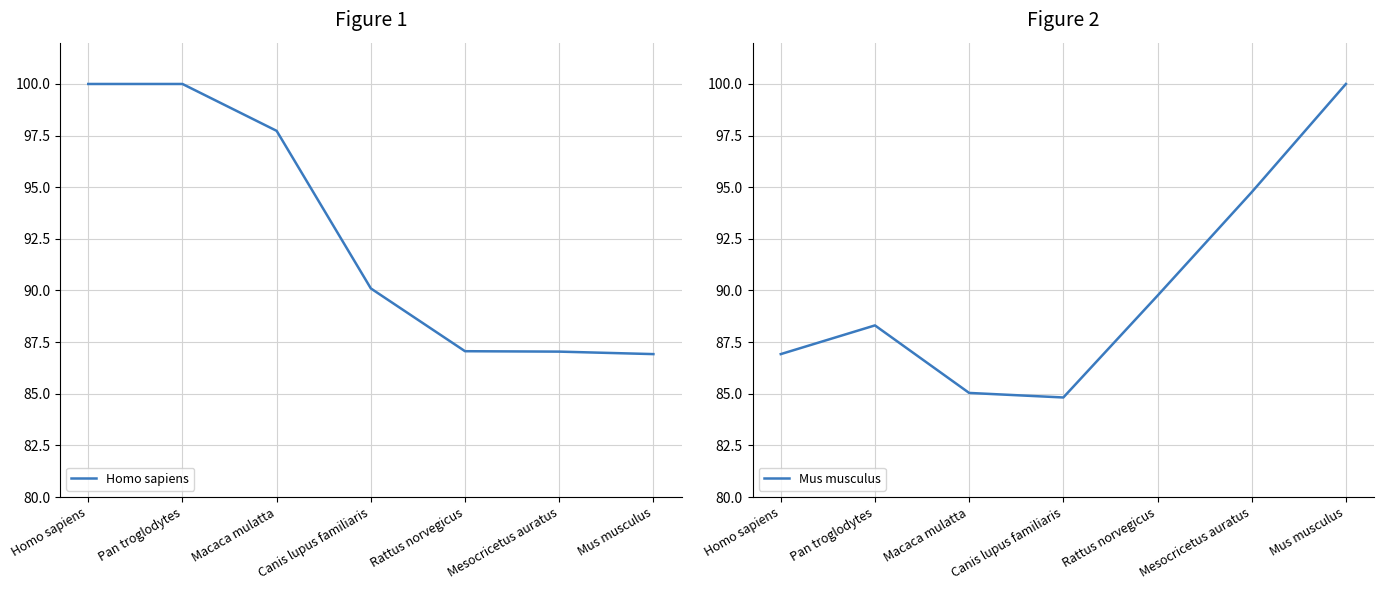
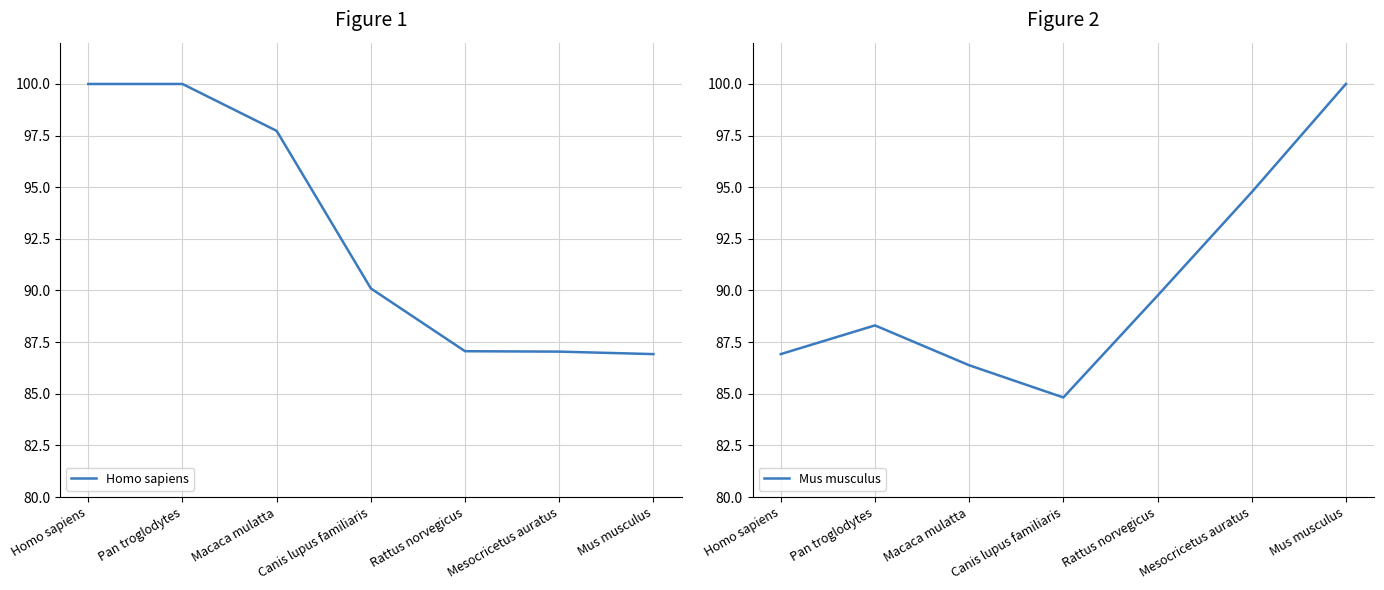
Figure 2, Macaca mulatta: 85.0 -> 86.4
